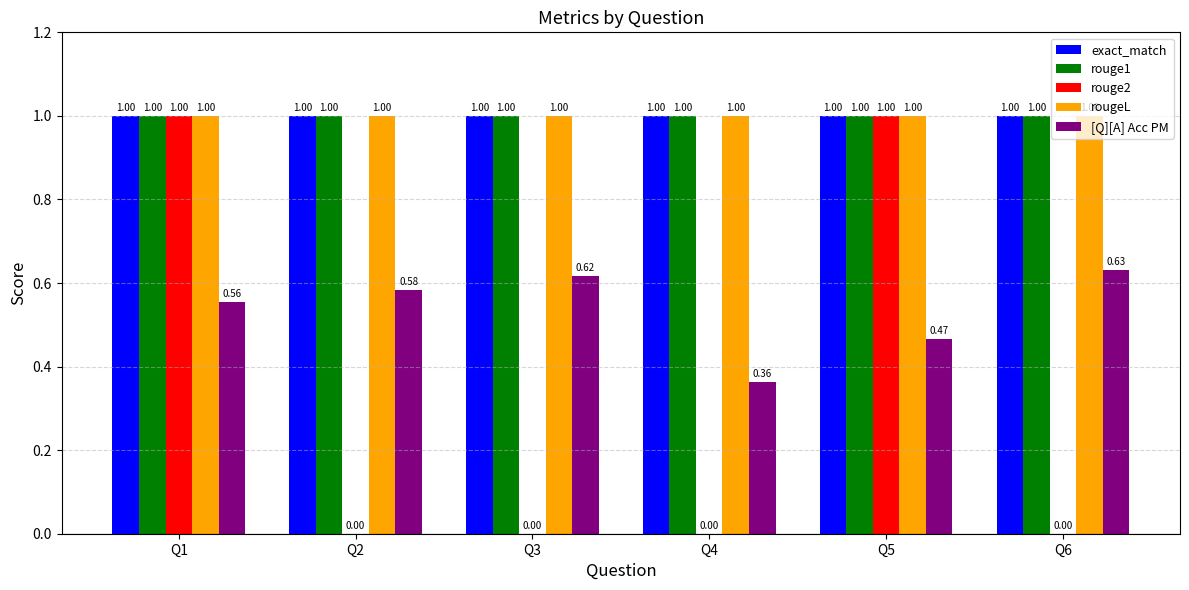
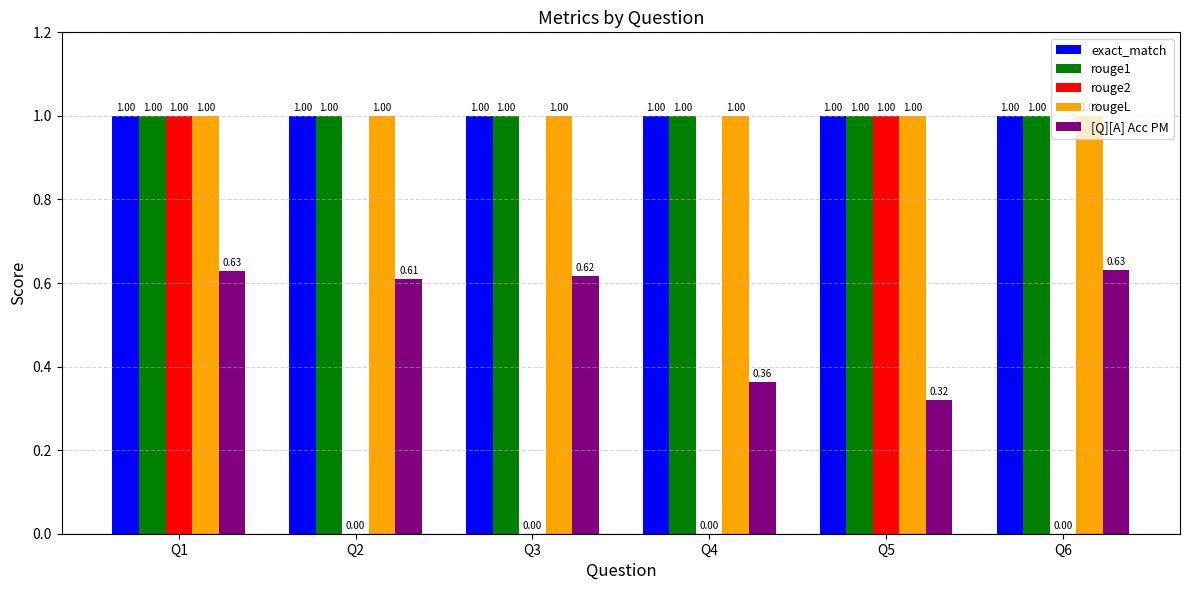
[Q][A] Acc PM, Q1: 0.56 -> 0.63
[Q][A] Acc PM, Q2: 0.58 -> 0.61
[Q][A] Acc PM, Q5: 0.47 -> 0.32
